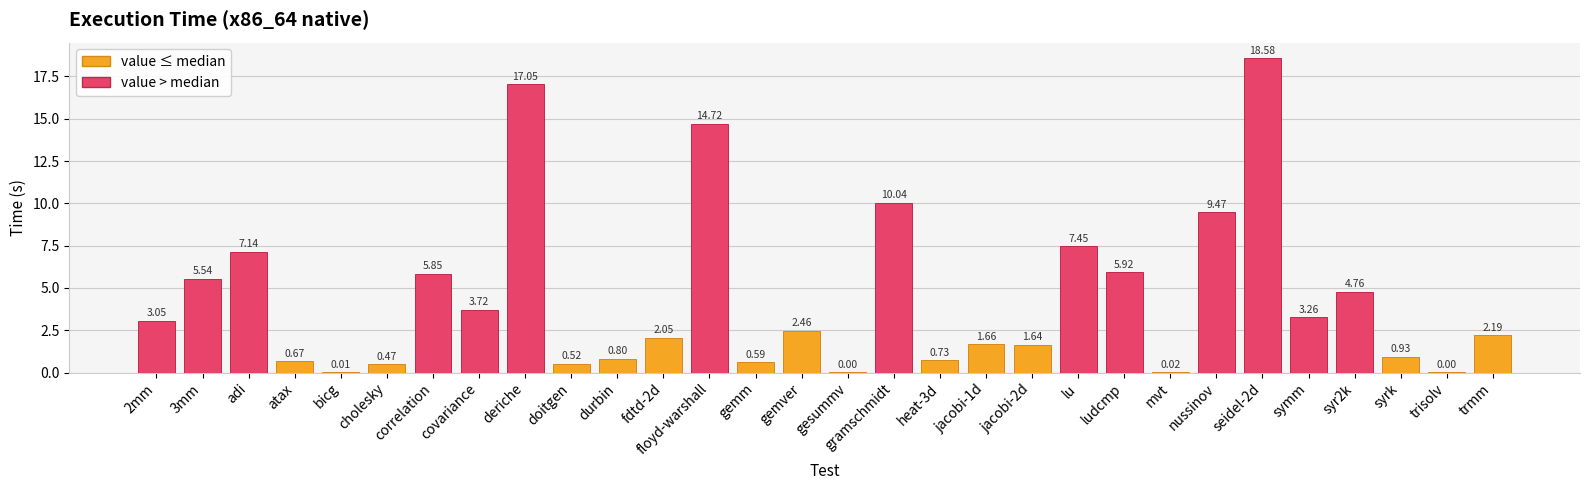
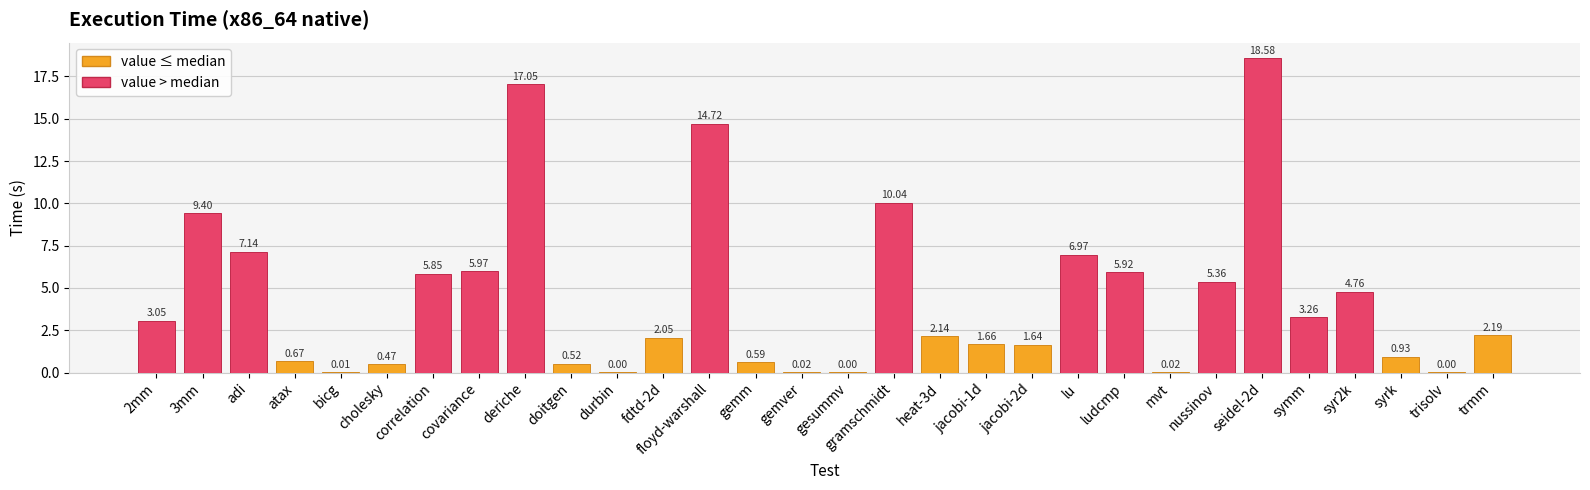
3mm: 5.54 -> 9.40
covariance: 3.72 -> 5.97
durbin: 0.80 -> 0.00
gemver: 2.46 -> 0.02
heat-3d: 0.73 -> 2.14
lu: 7.45 -> 6.97
nussinov: 9.47 -> 5.36
